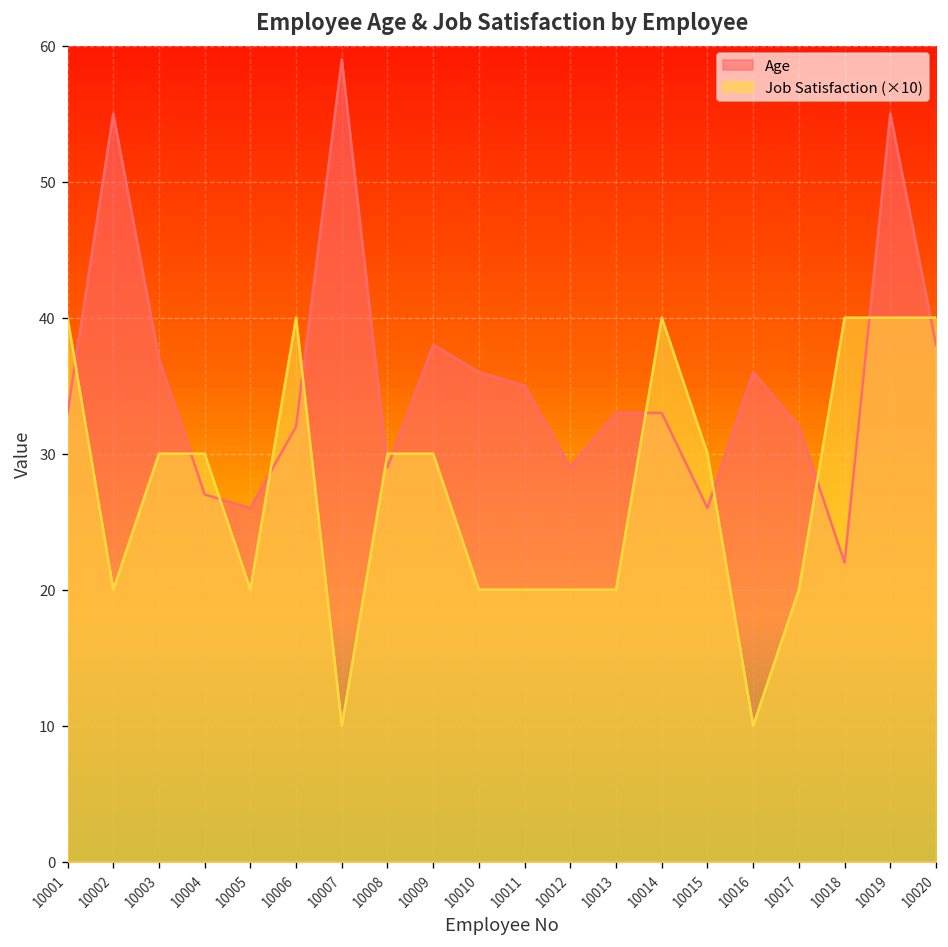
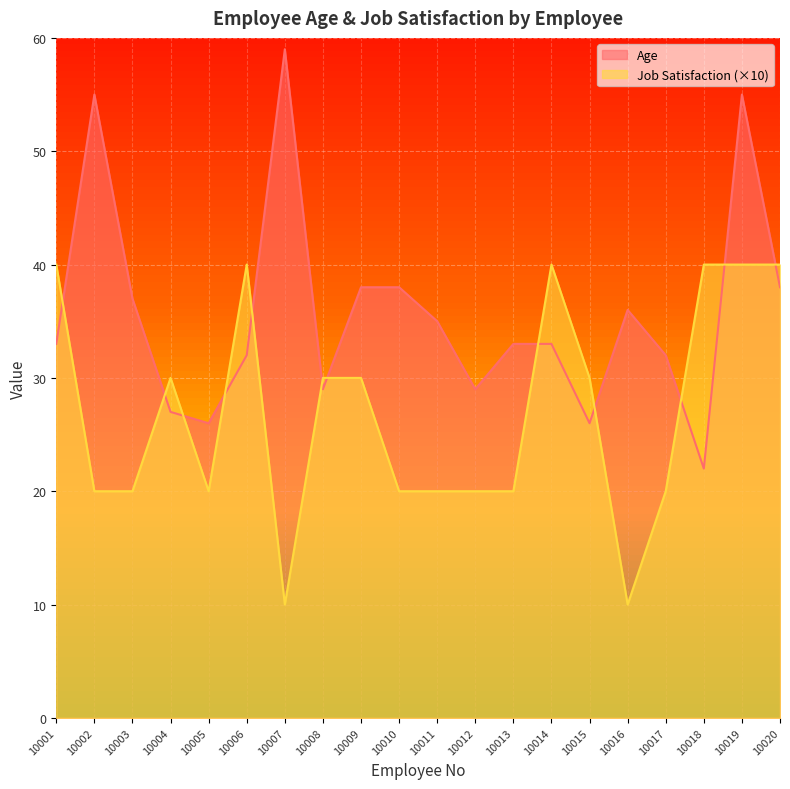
Job Satisfaction (×10), 10003: 30.0 -> 20.0
Age, 10010: 36 -> 38
